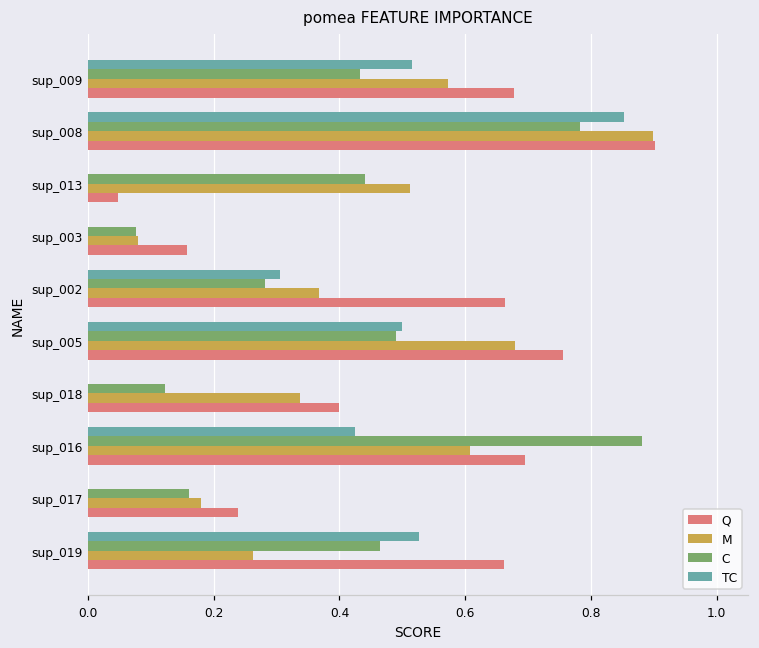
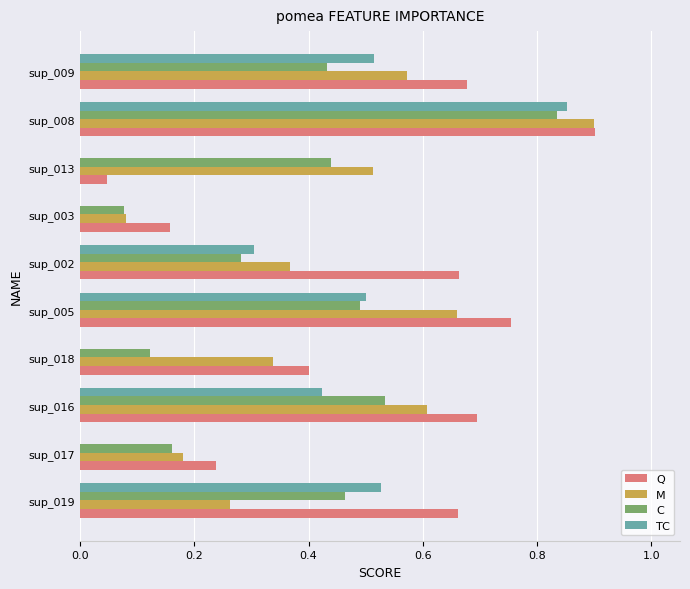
C, sup_008: 0.78 -> 0.84
M, sup_005: 0.68 -> 0.66
C, sup_016: 0.88 -> 0.53
